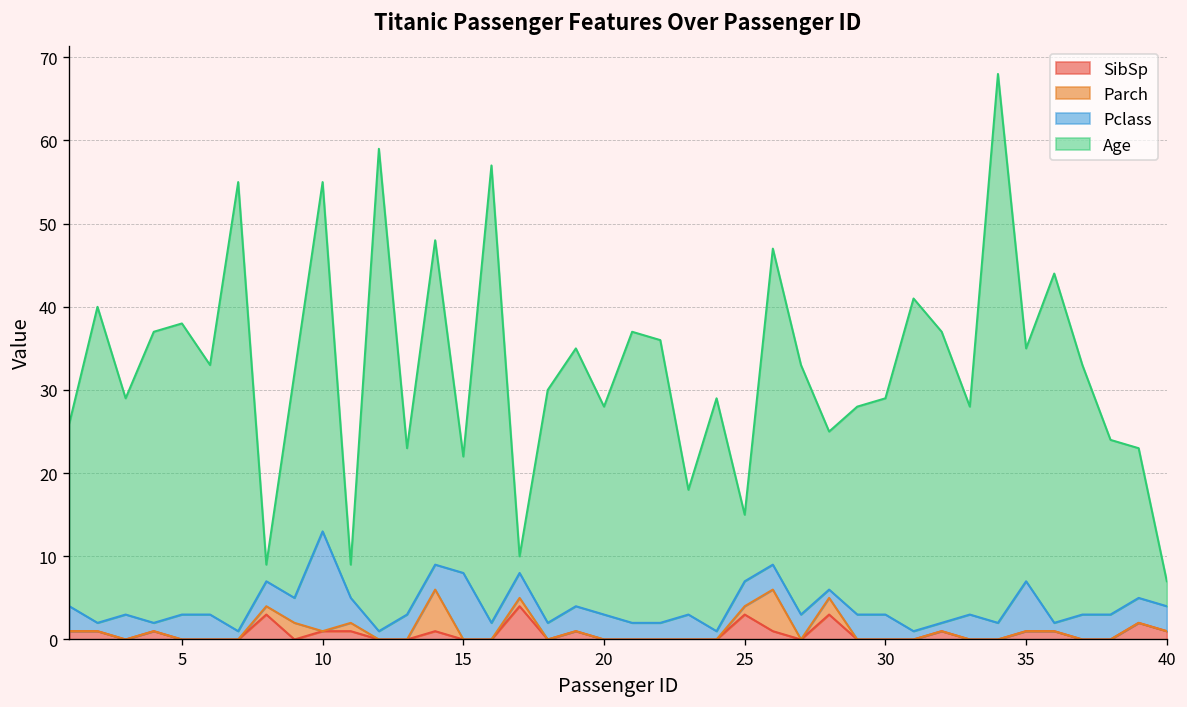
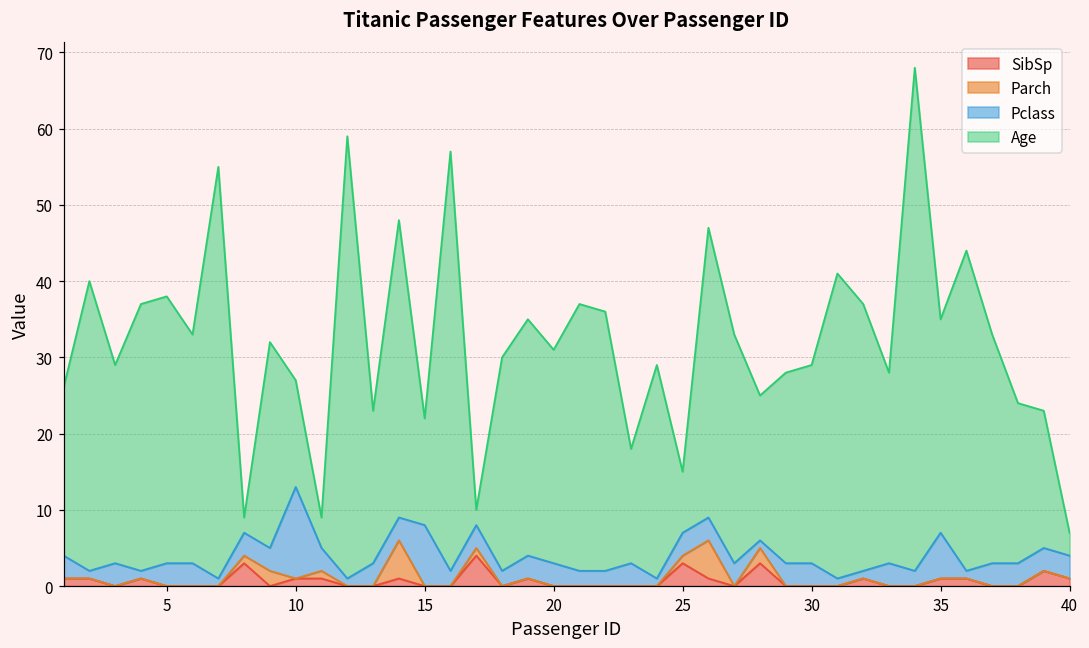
Age, 10: 42 -> 14
Age, 20: 25 -> 28
